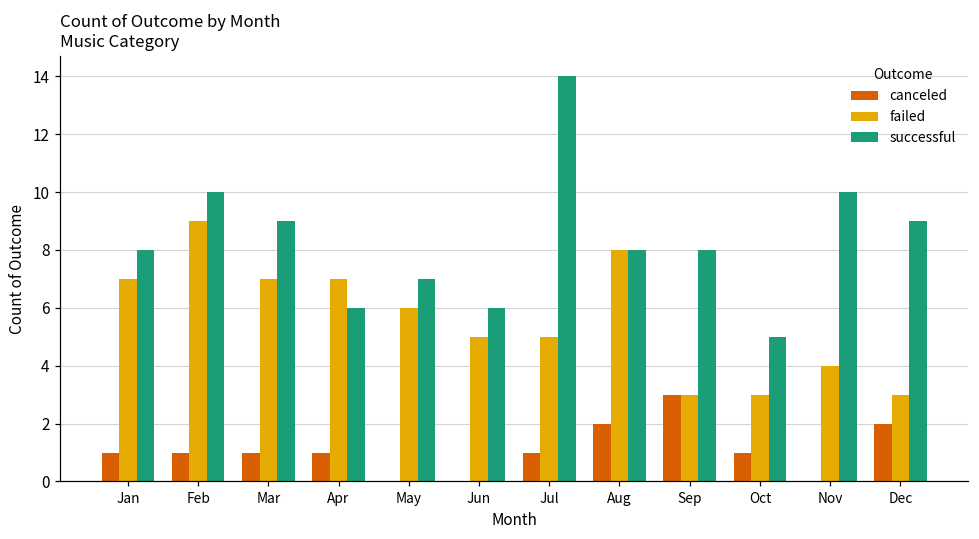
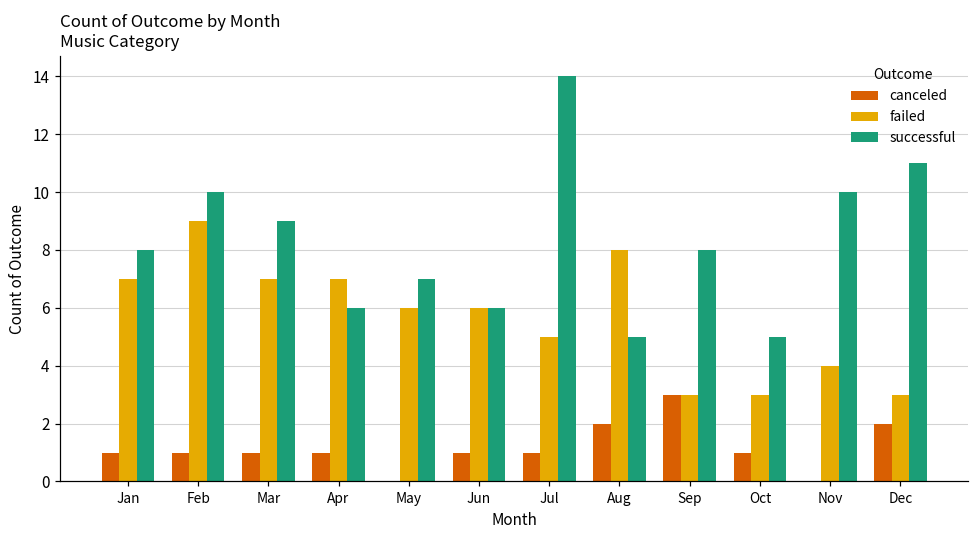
canceled, Jun: 0 -> 1
failed, Jun: 5 -> 6
successful, Aug: 8 -> 5
successful, Dec: 9 -> 11
